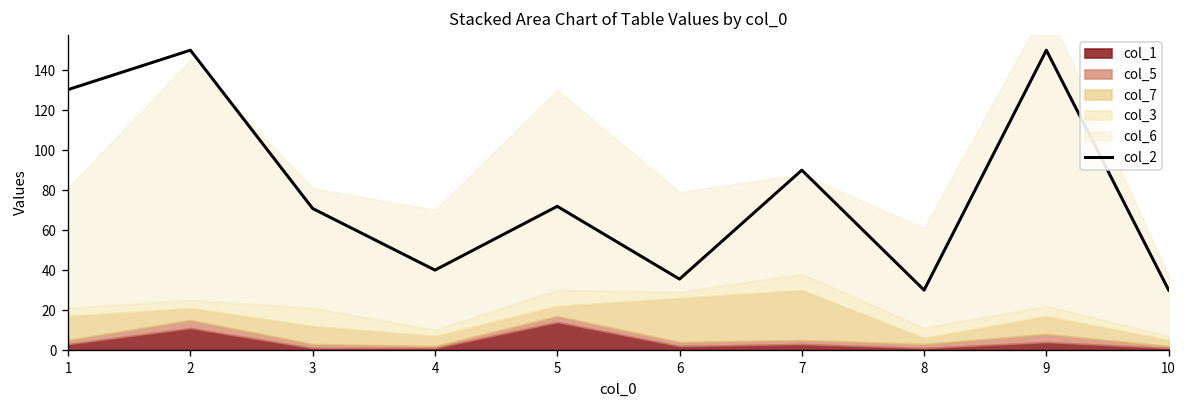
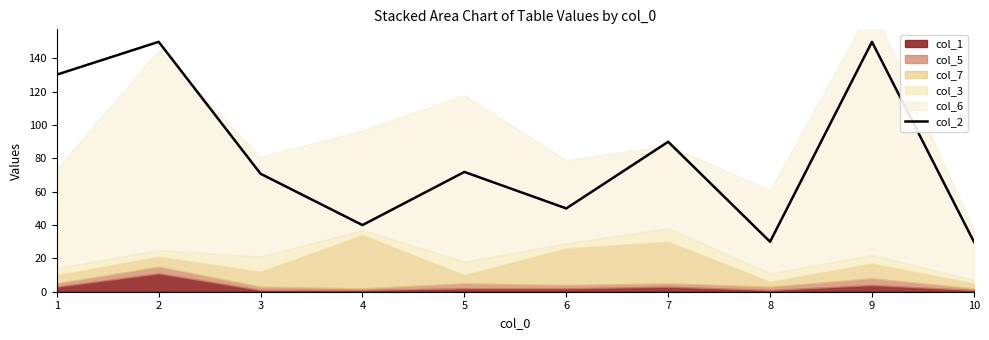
col_7, 1: 12 -> 5
col_7, 4: 5 -> 32
col_1, 5: 14 -> 2
col_2, 6: 36 -> 50
